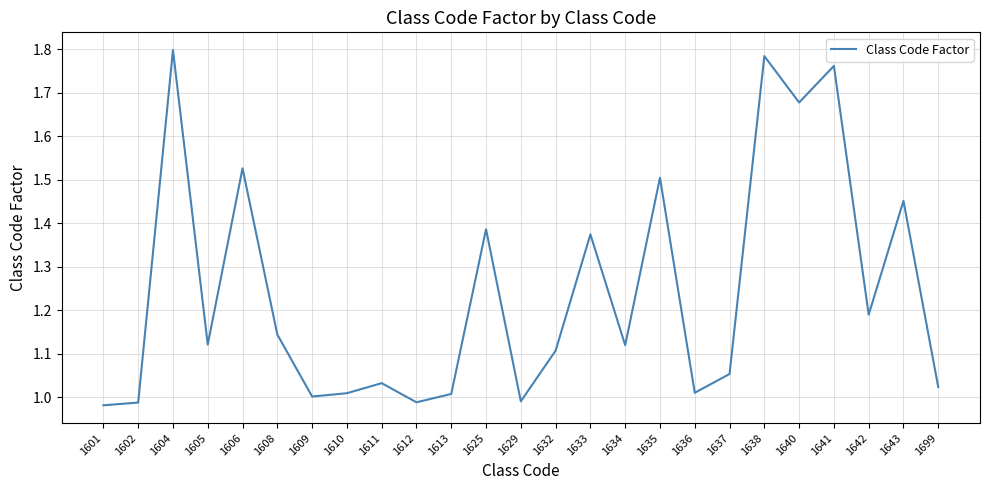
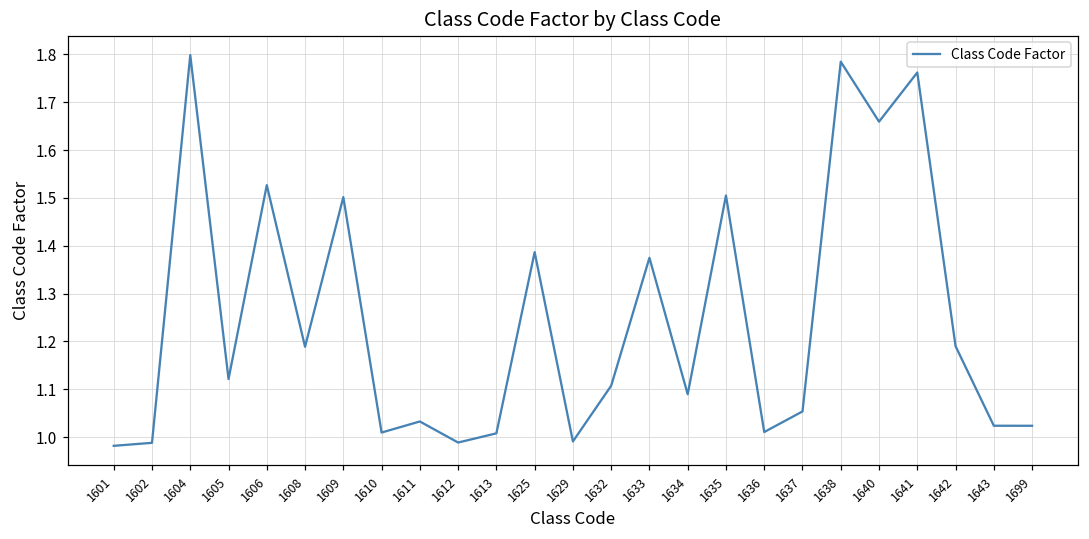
1608: 1.14 -> 1.19
1609: 1.00 -> 1.50
1634: 1.12 -> 1.09
1640: 1.68 -> 1.66
1643: 1.45 -> 1.02
